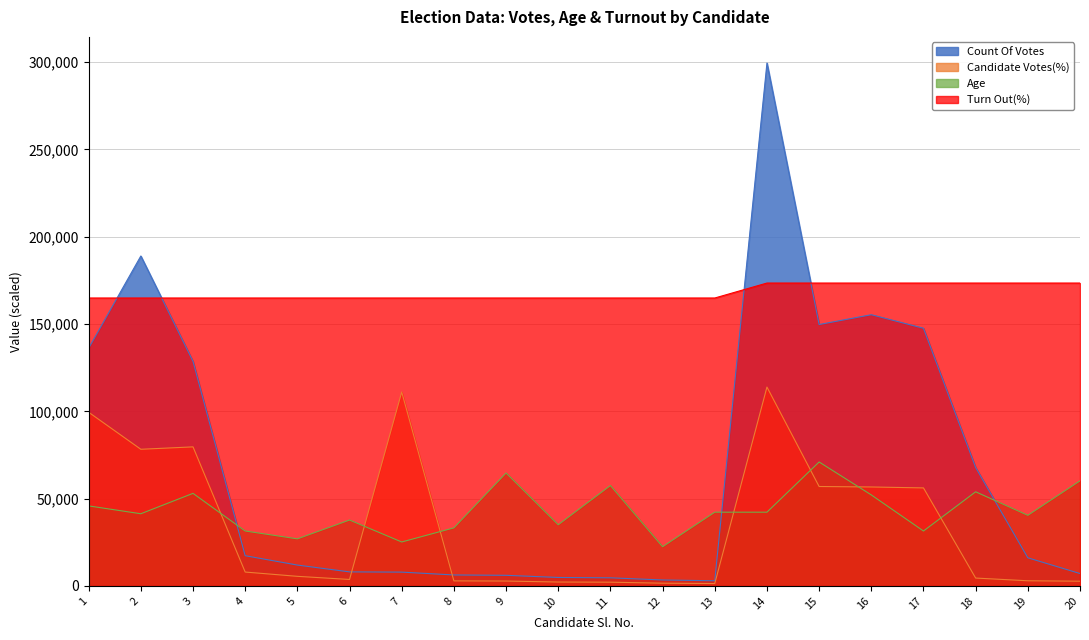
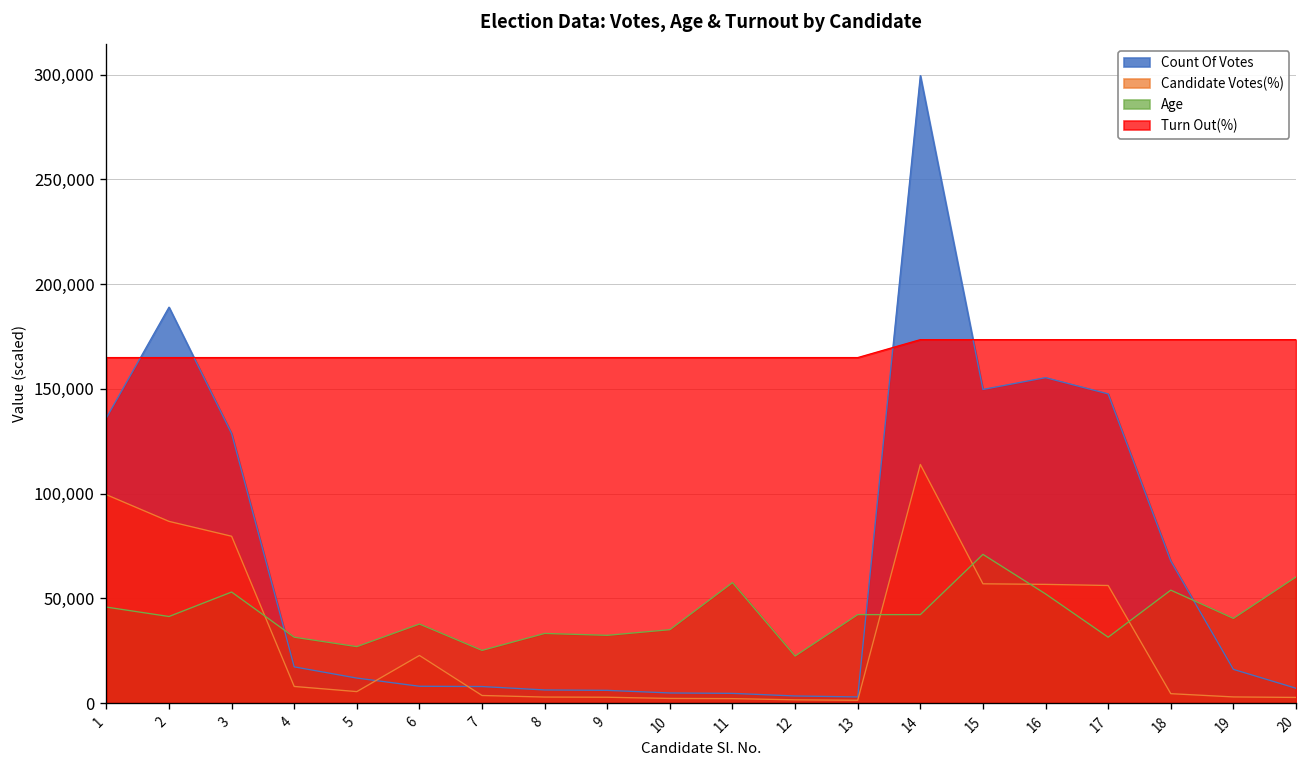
Candidate Votes(%), 2: 78,000 -> 87,000
Candidate Votes(%), 6: 4,000 -> 23,000
Candidate Votes(%), 7: 111,000 -> 4,000
Age, 9: 65,000 -> 32,000
